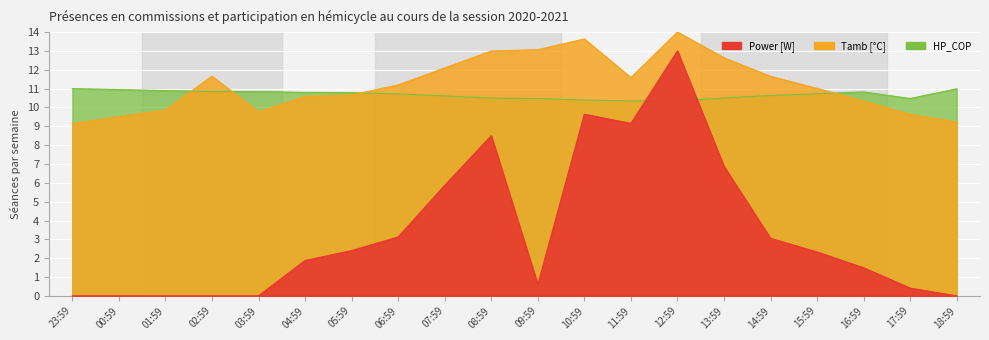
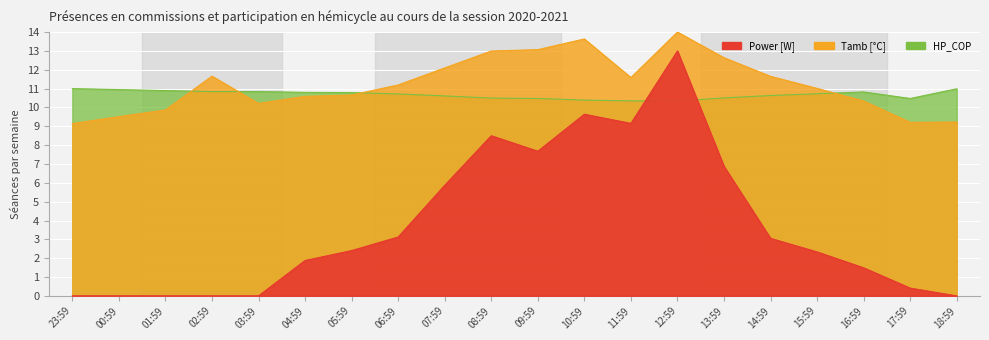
Tamb [°C], 03:59: 9.8 -> 10.2
Power [W], 09:59: 0.6 -> 7.7
Tamb [°C], 17:59: 9.6 -> 9.2
